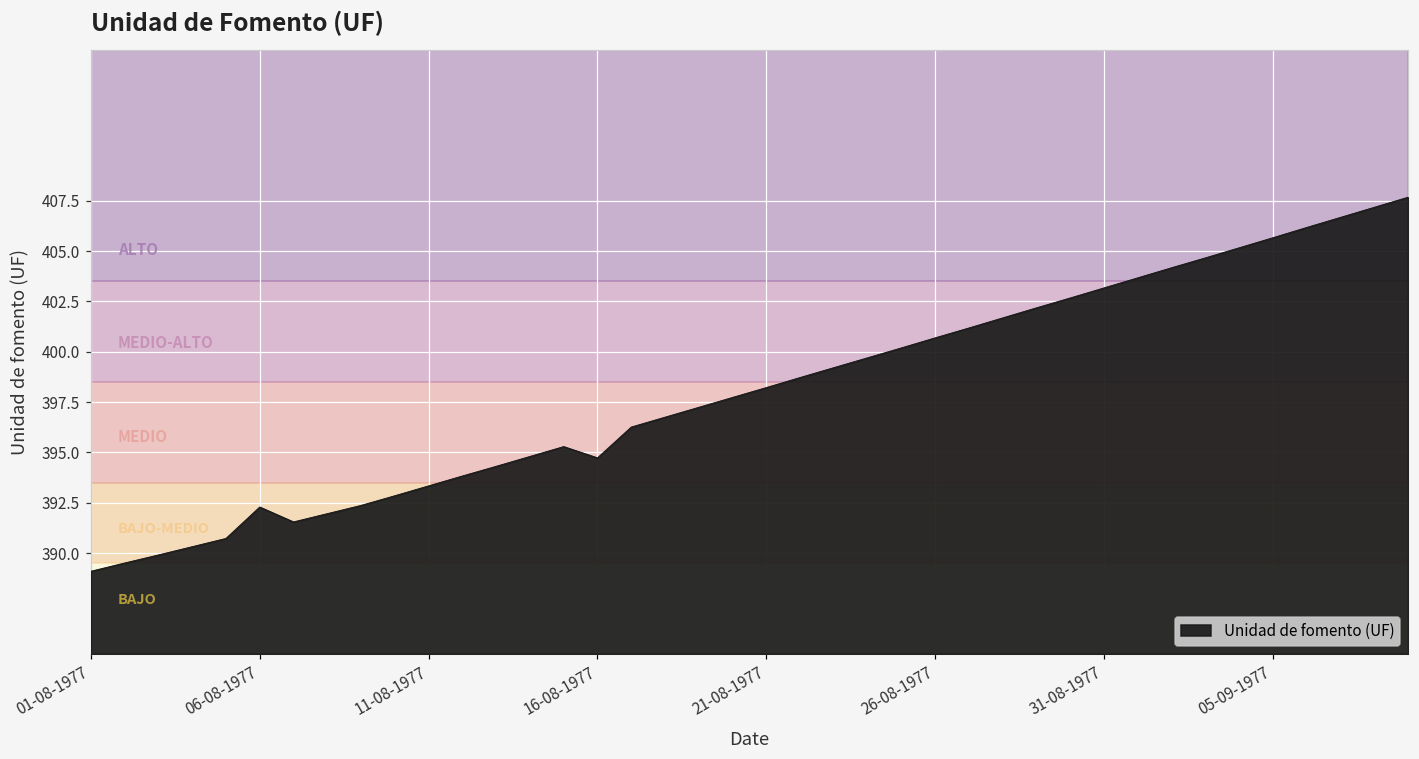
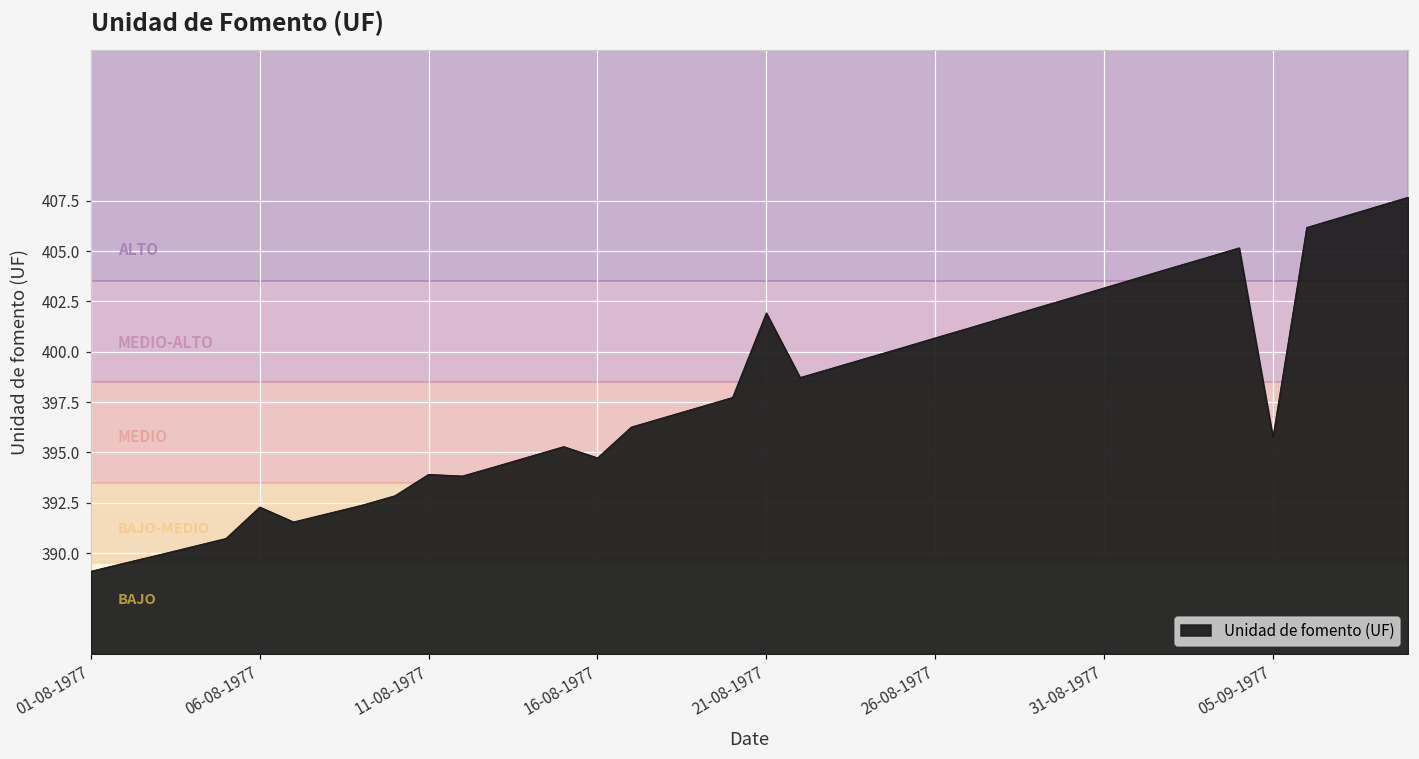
11-08-1977: 393.3 -> 393.9
21-08-1977: 398.2 -> 401.9
05-09-1977: 405.7 -> 395.8
